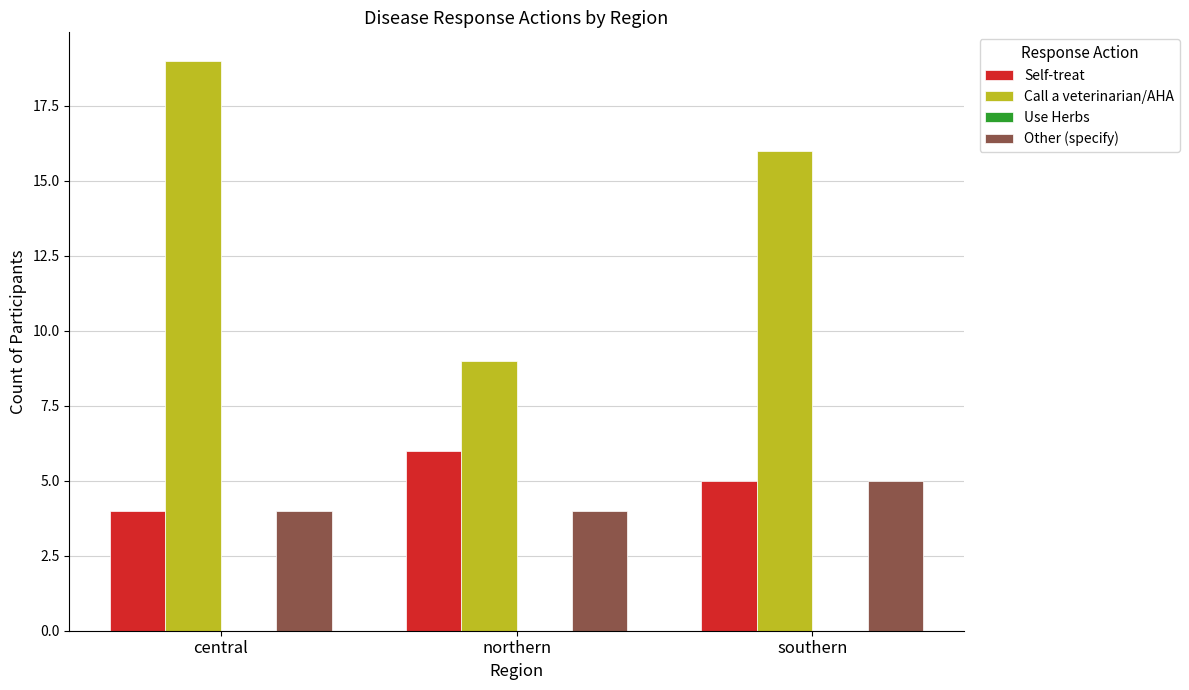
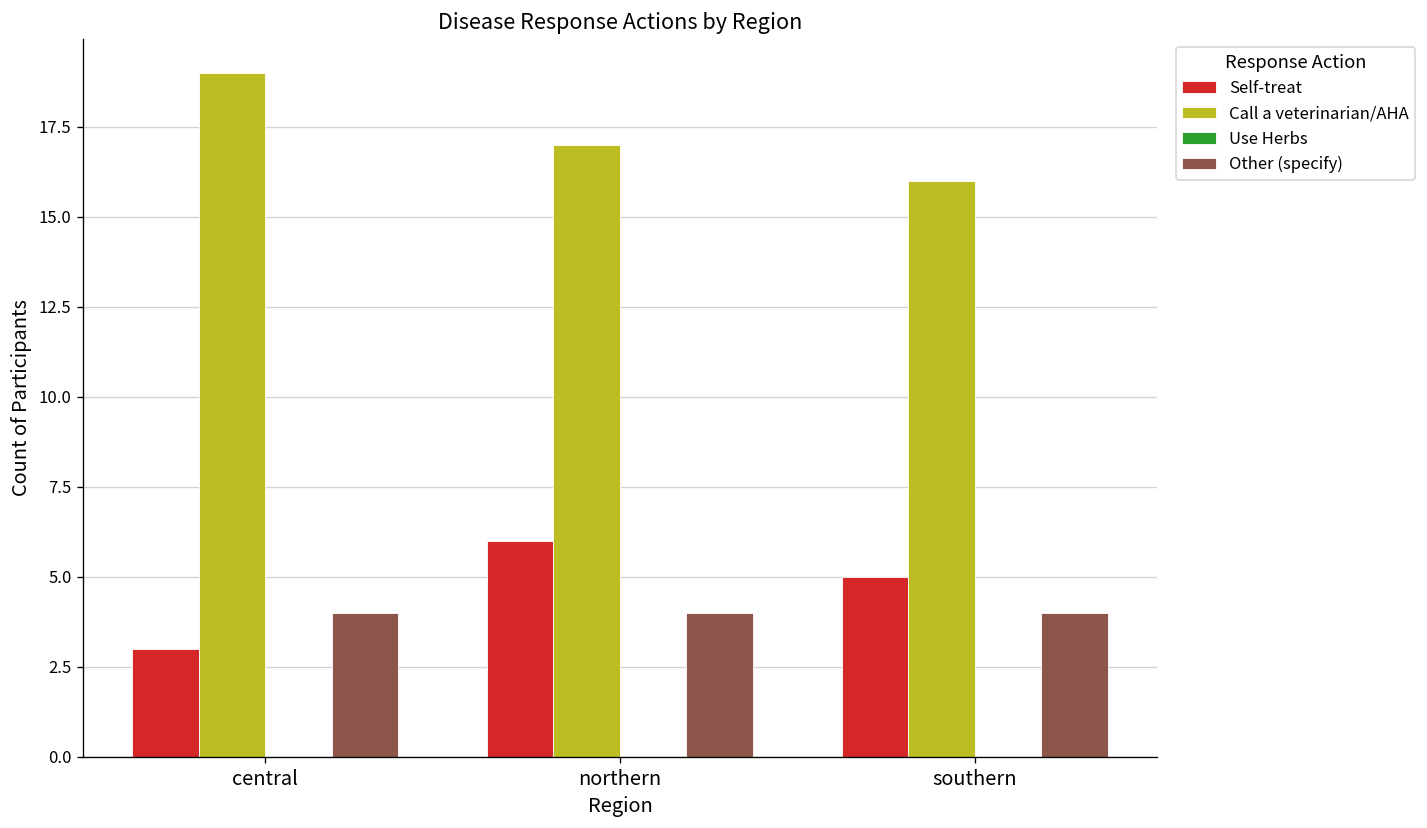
Self-treat, central: 4 -> 3
Call a veterinarian/AHA, northern: 9 -> 17
Other (specify), southern: 5 -> 4
